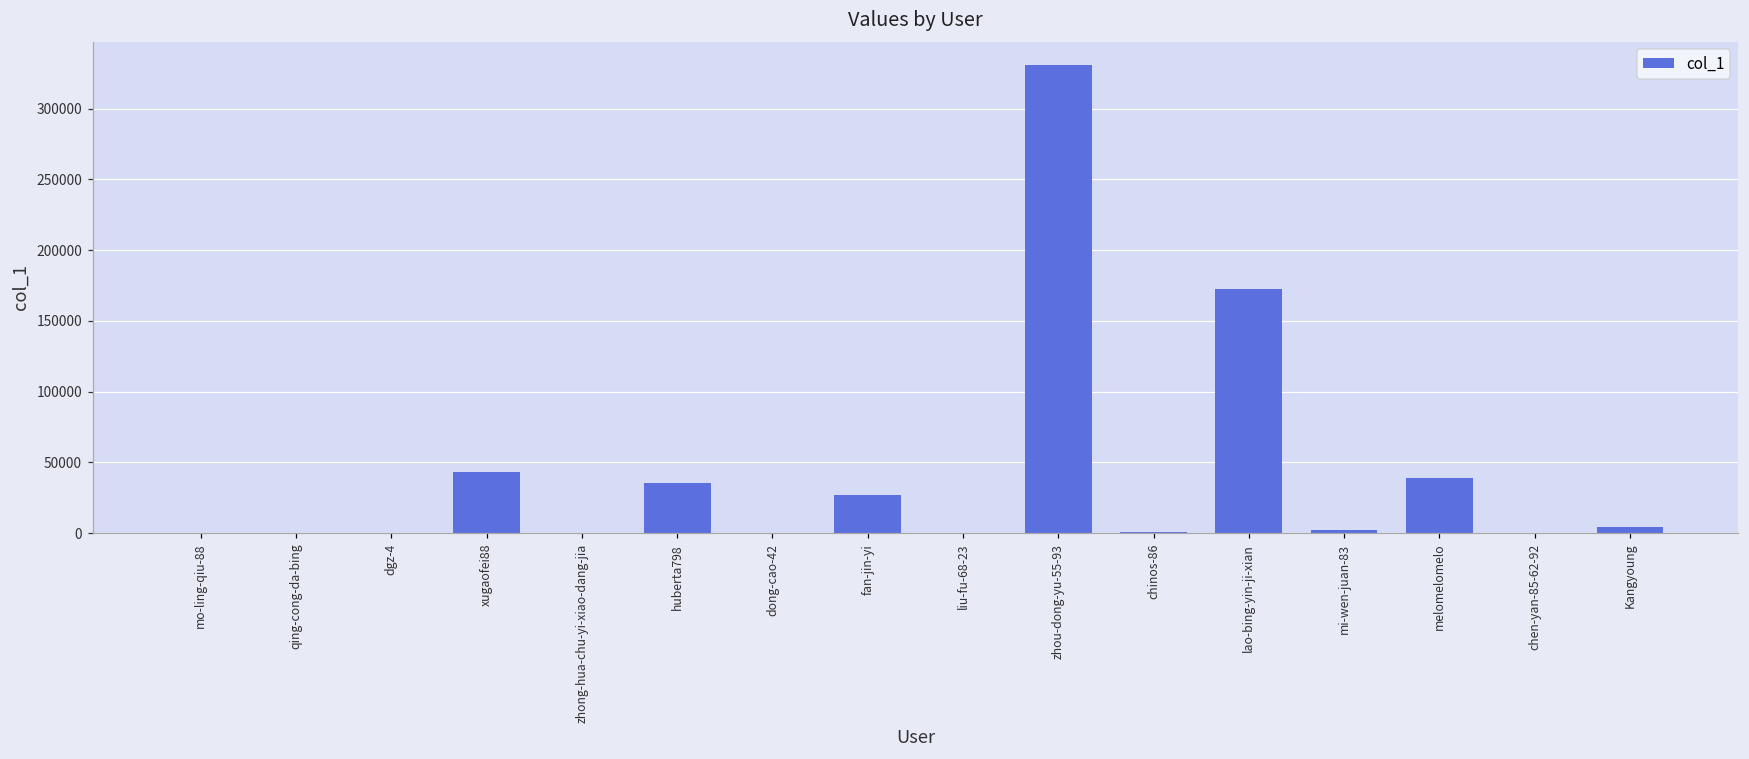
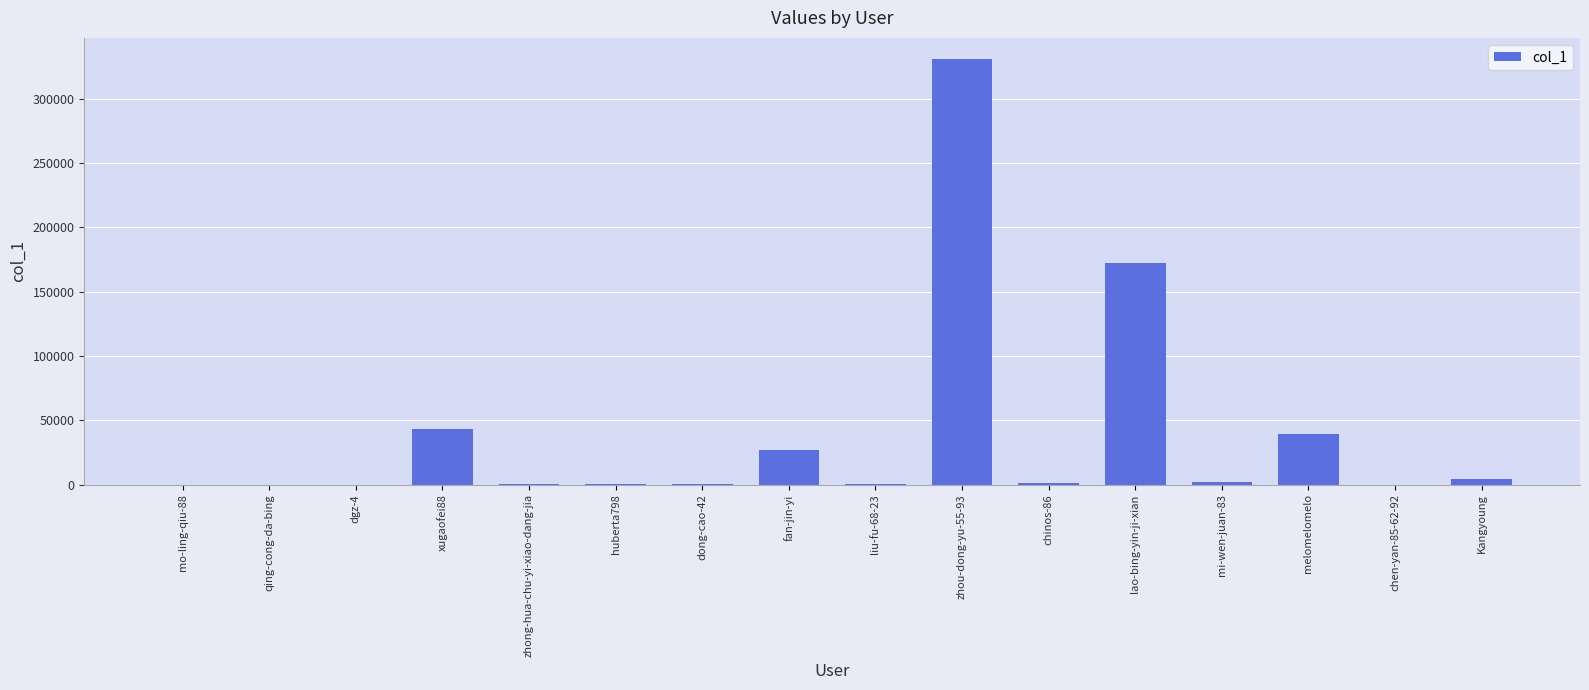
huberta798: 35000 -> 0
